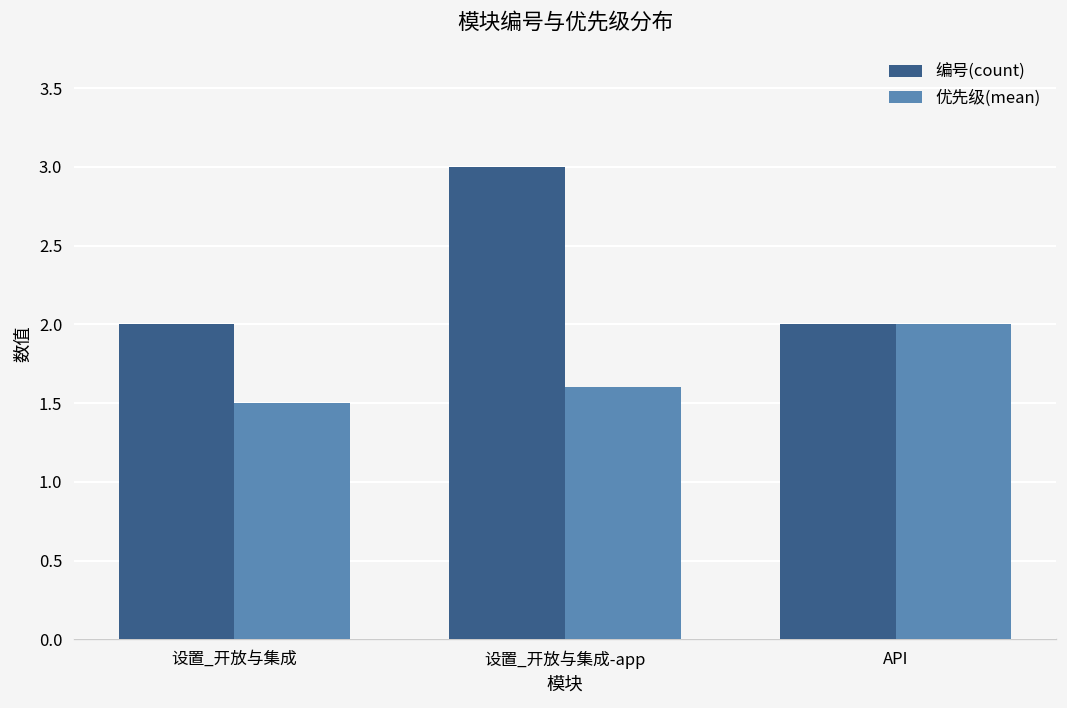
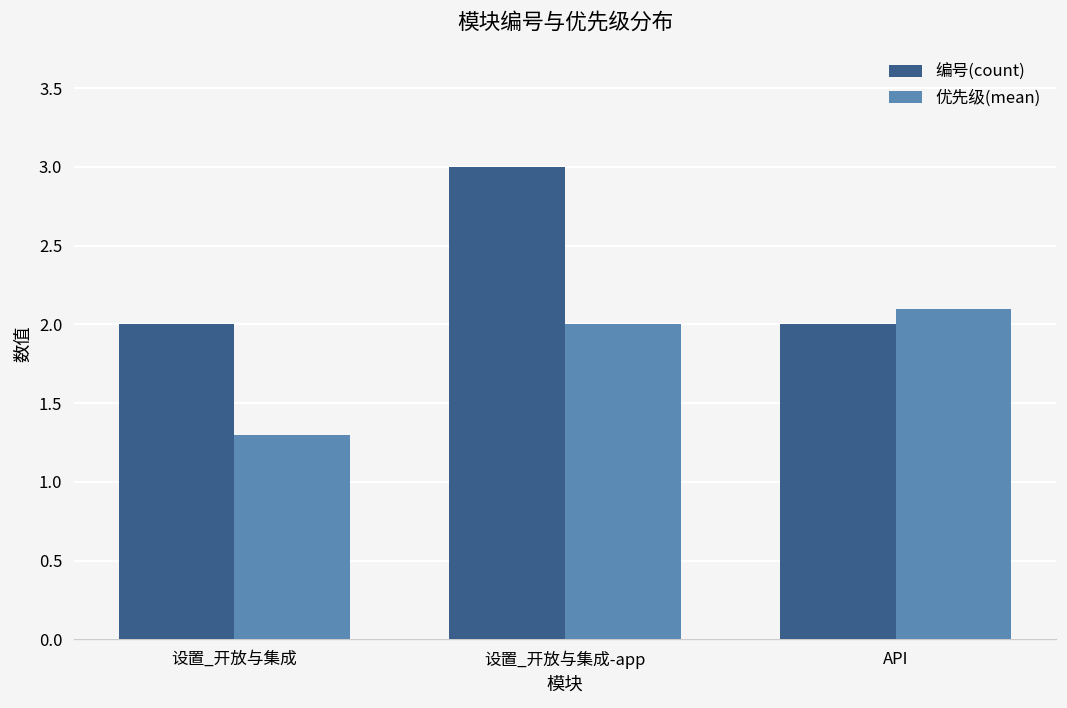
优先级(mean), 设置_开放与集成: 1.5 -> 1.3
优先级(mean), 设置_开放与集成-app: 1.6 -> 2.0
优先级(mean), API: 2.0 -> 2.1
